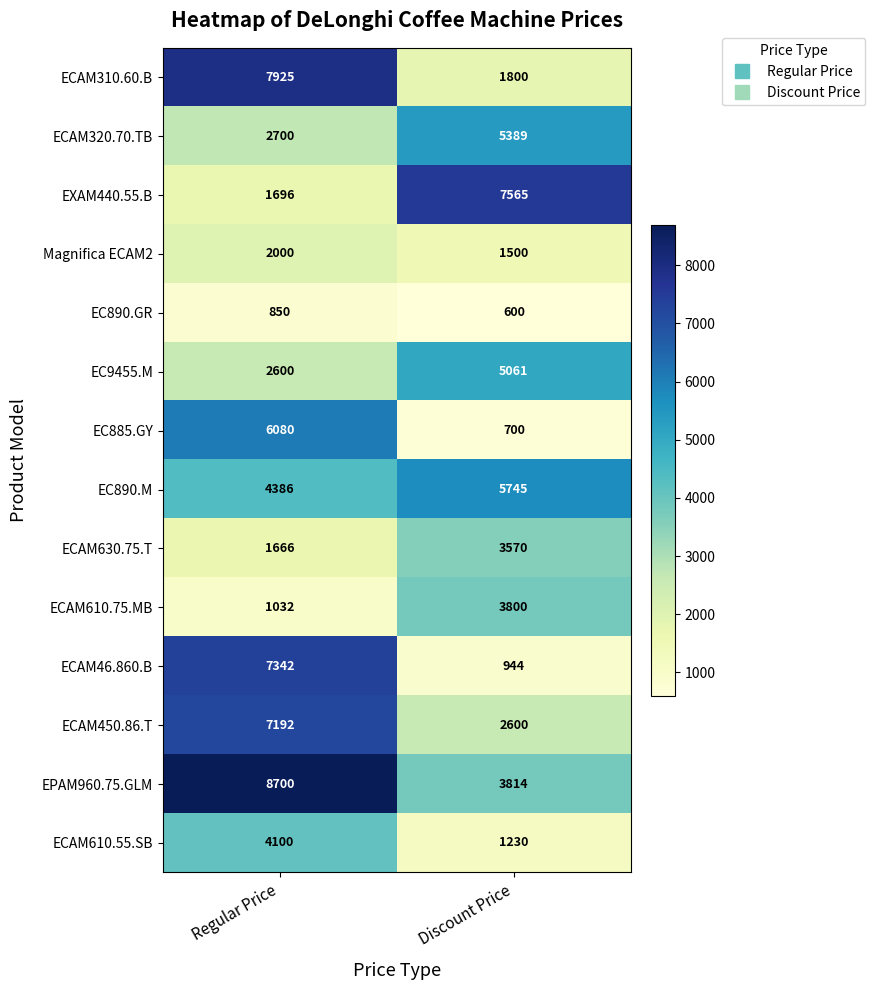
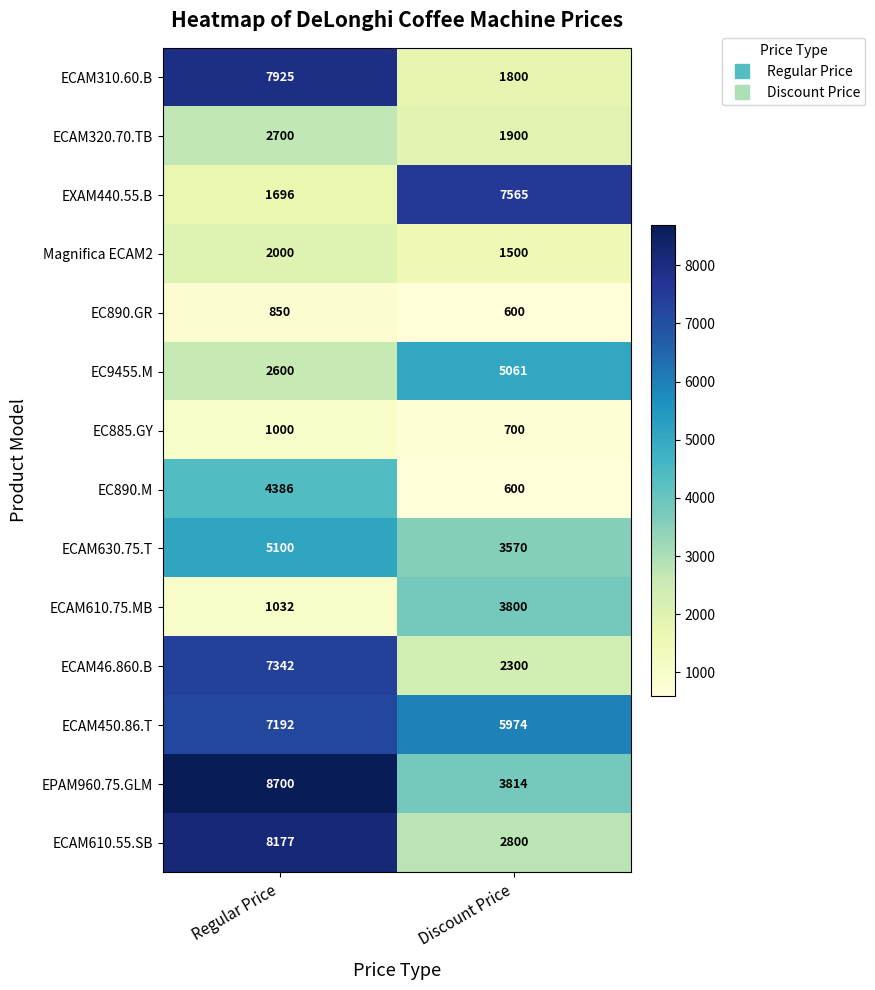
ECAM320.70.TB, Discount Price: 5389 -> 1900
EC885.GY, Regular Price: 6080 -> 1000
EC890.M, Discount Price: 5745 -> 600
ECAM630.75.T, Regular Price: 1666 -> 5100
ECAM46.860.B, Discount Price: 944 -> 2300
ECAM450.86.T, Discount Price: 2600 -> 5974
ECAM610.55.SB, Regular Price: 4100 -> 8177
ECAM610.55.SB, Discount Price: 1230 -> 2800
